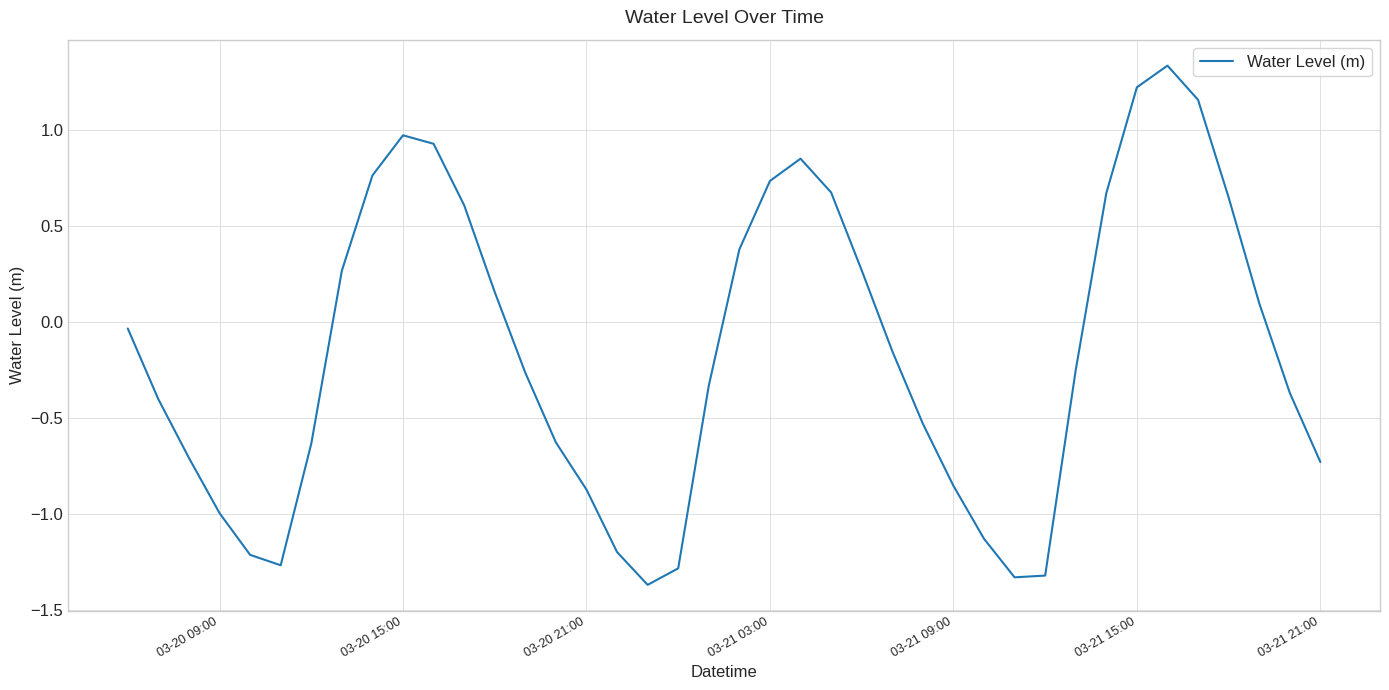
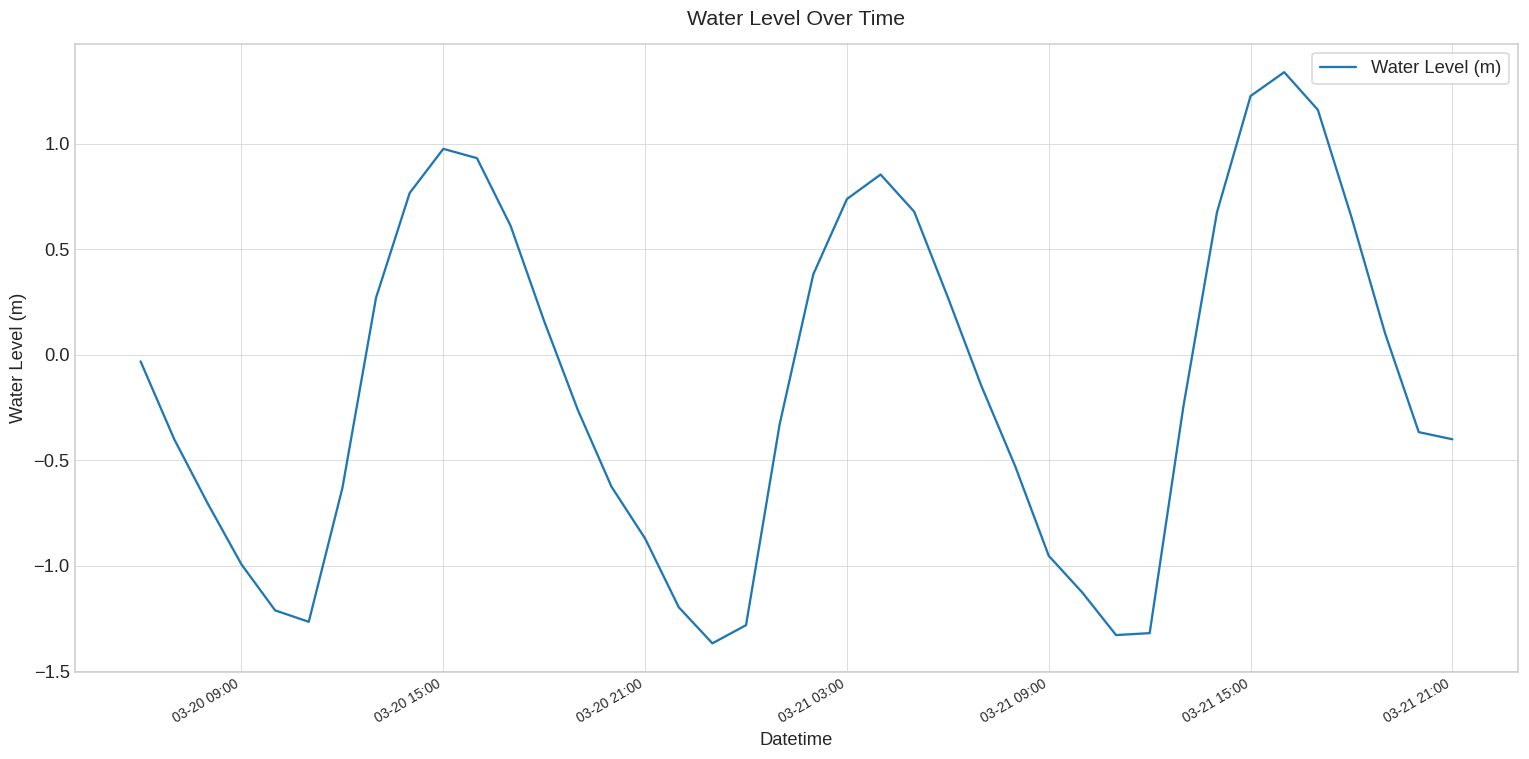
03-21 09:00: -0.85 -> -0.95
03-21 21:00: -0.73 -> -0.40
